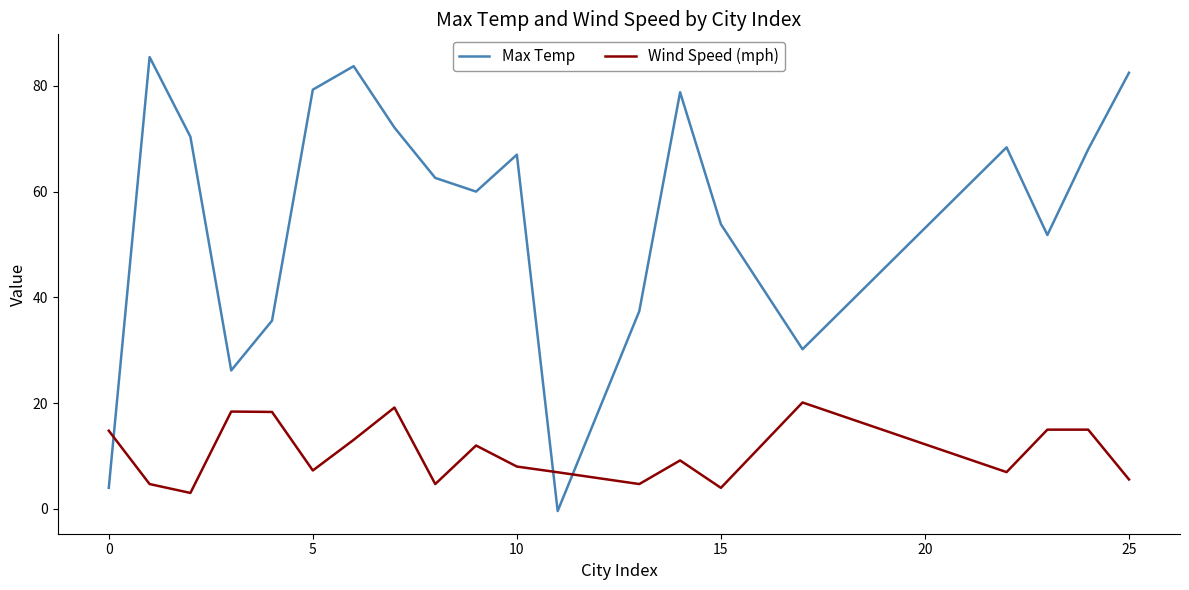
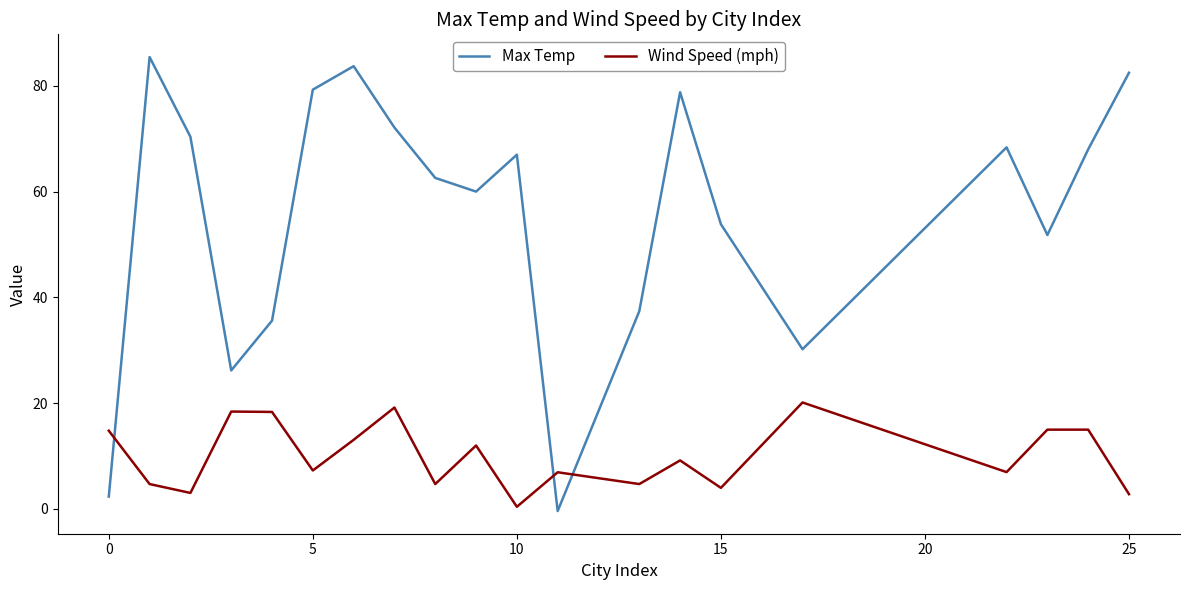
Max Temp, 0: 4 -> 2
Wind Speed (mph), 10: 8 -> 0
Wind Speed (mph), 25: 6 -> 3
